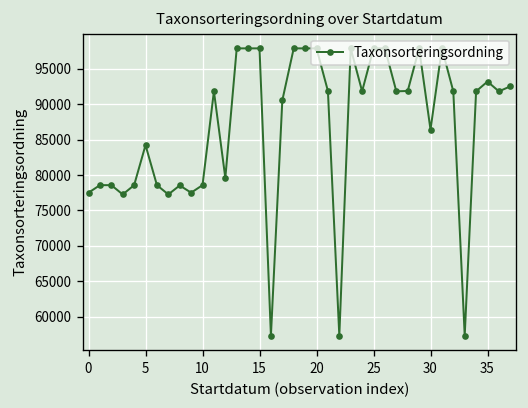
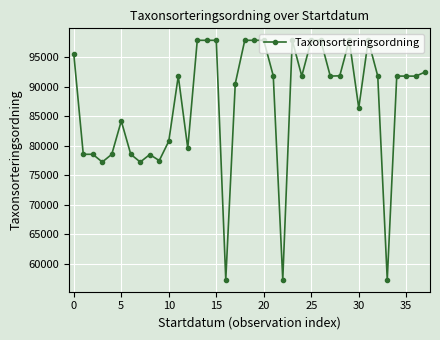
0: 78000 -> 96000
10: 79000 -> 81000
35: 93000 -> 92000
